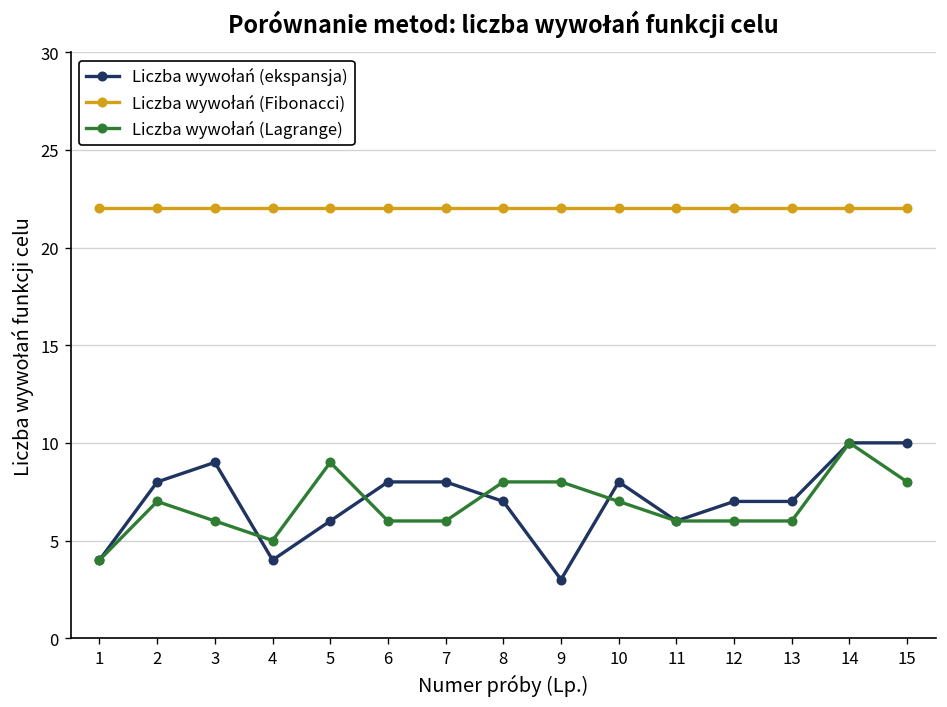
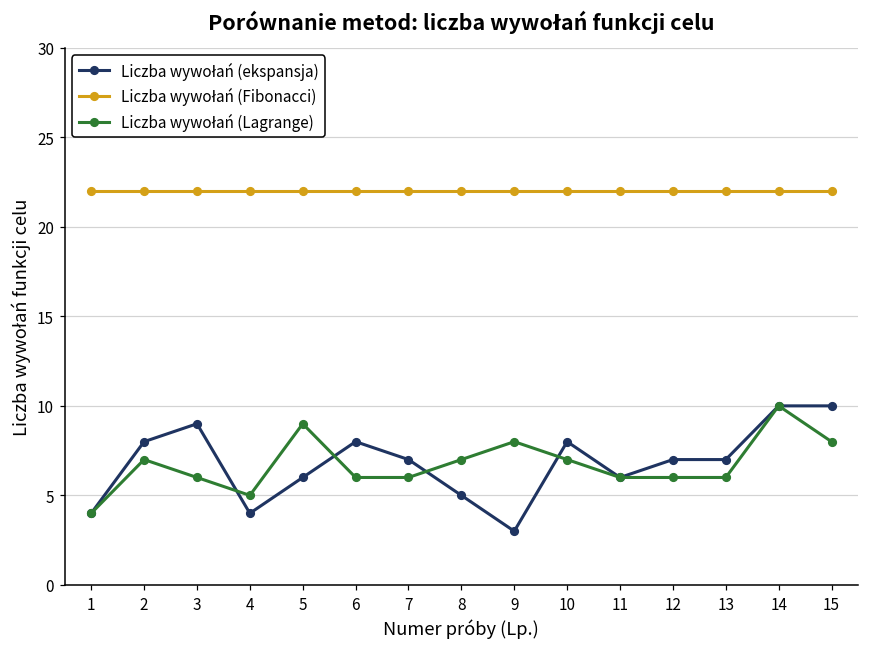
Liczba wywołań (ekspansja), 7: 8 -> 7
Liczba wywołań (ekspansja), 8: 7 -> 5
Liczba wywołań (Lagrange), 8: 8 -> 7
